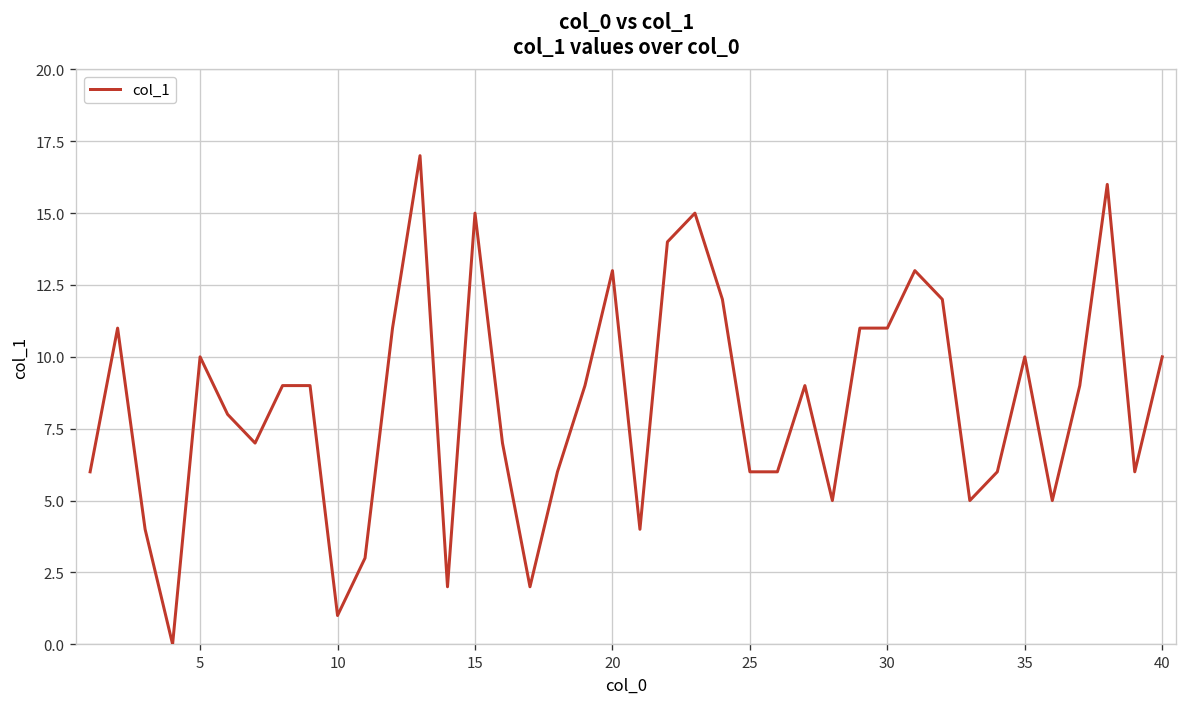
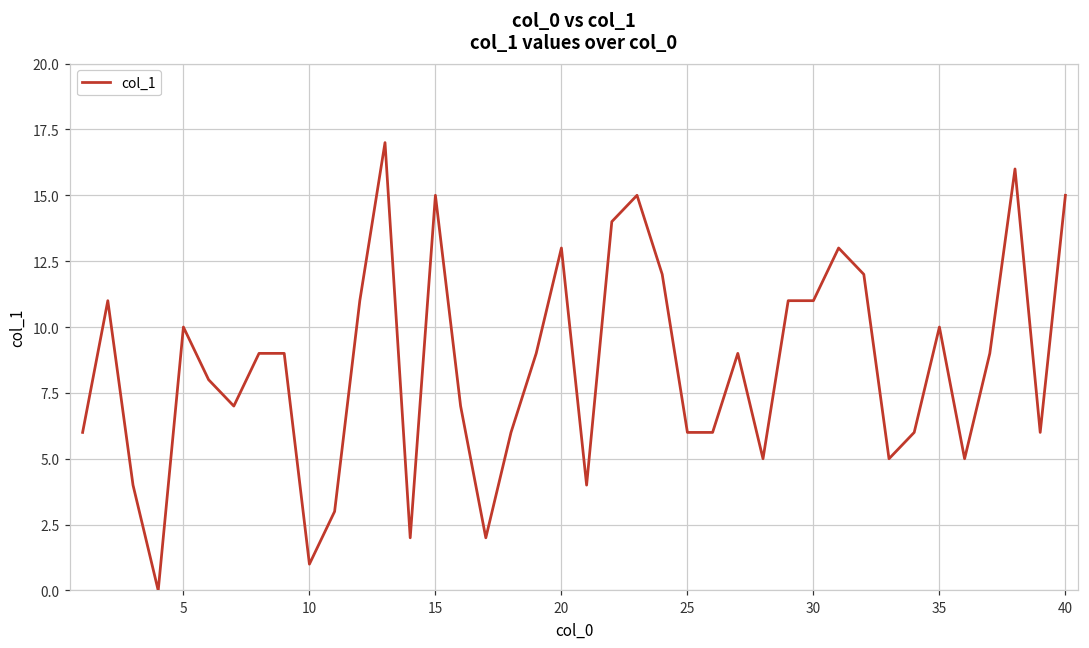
40: 10 -> 15
